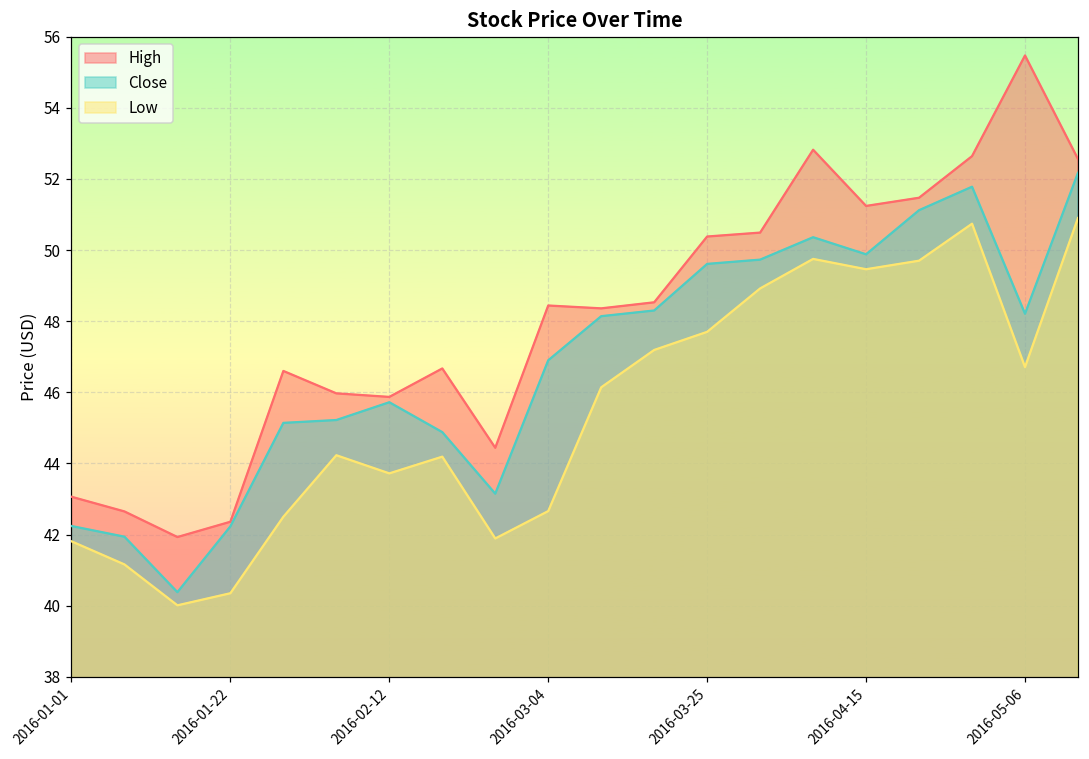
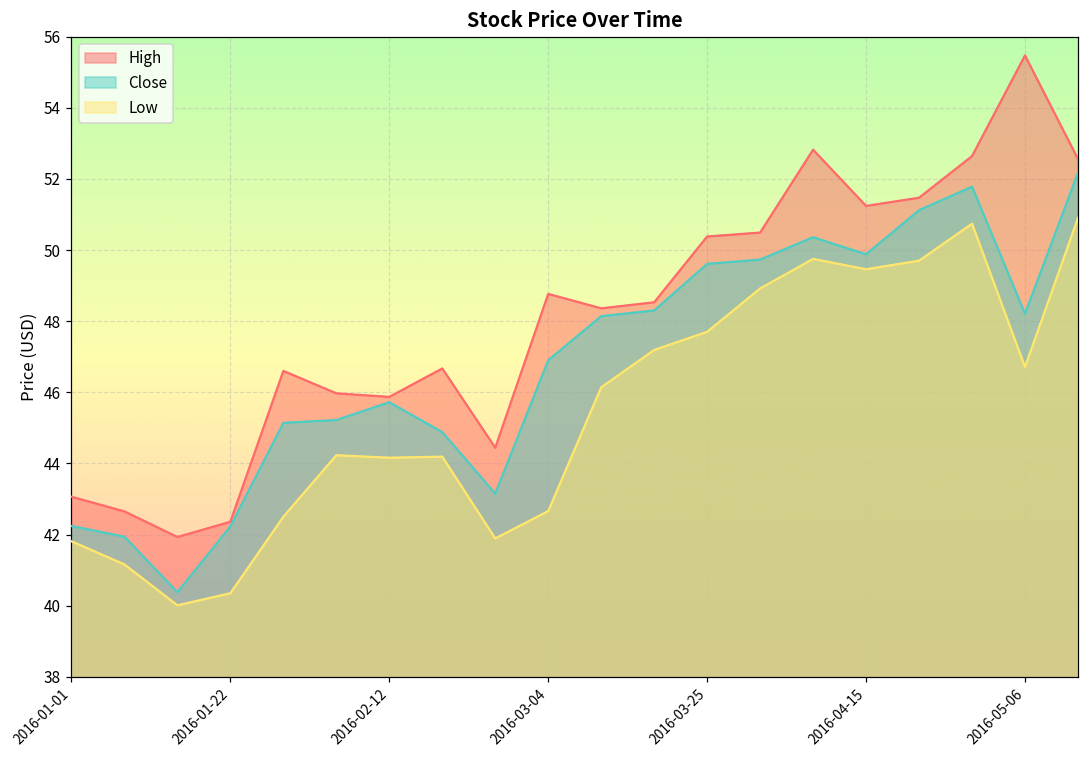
Low, 2016-02-12: 43.7 -> 44.2
High, 2016-03-04: 48.4 -> 48.8
